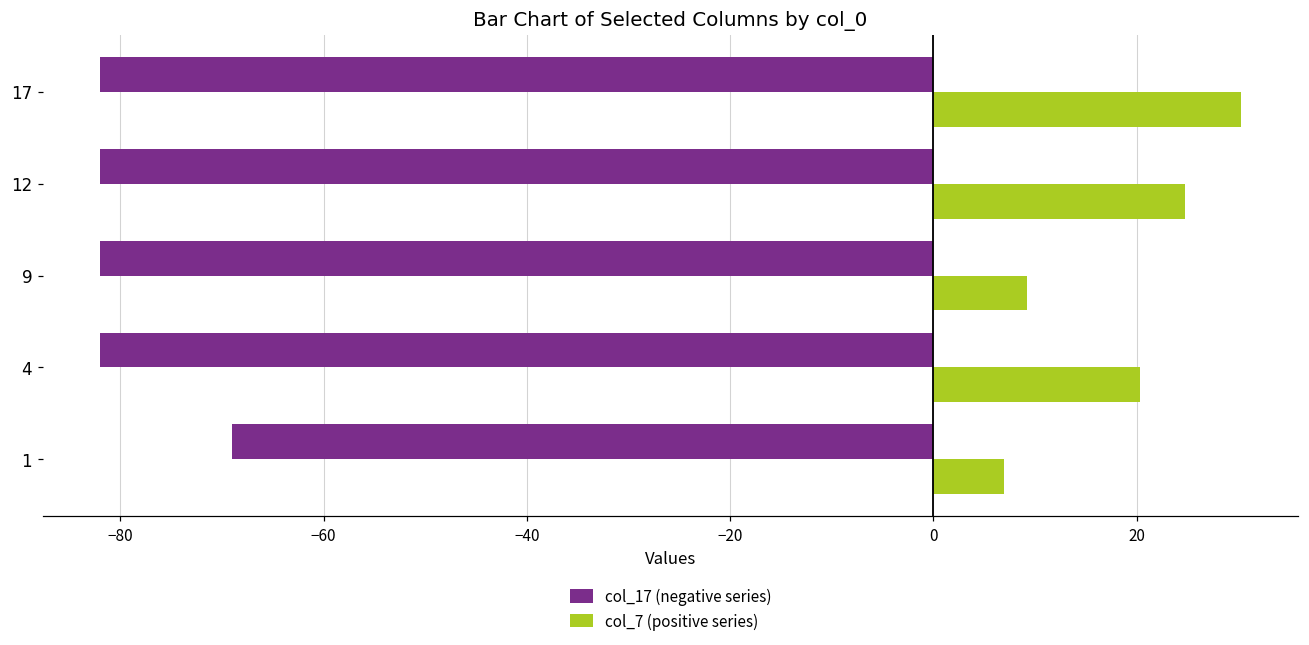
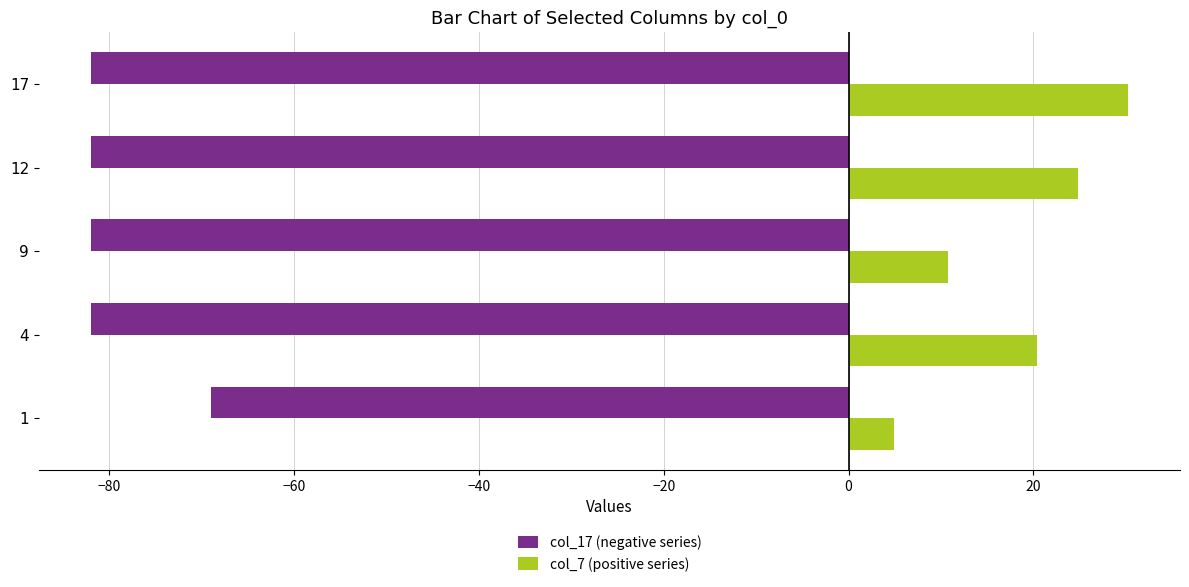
col_7 (positive series), 9: 9 -> 11
col_7 (positive series), 1: 7 -> 5
